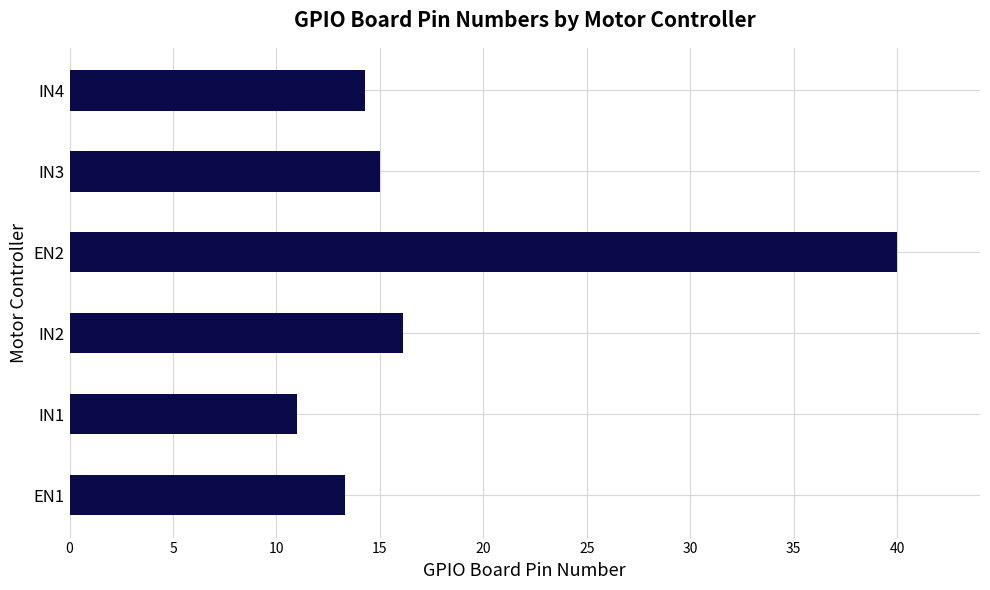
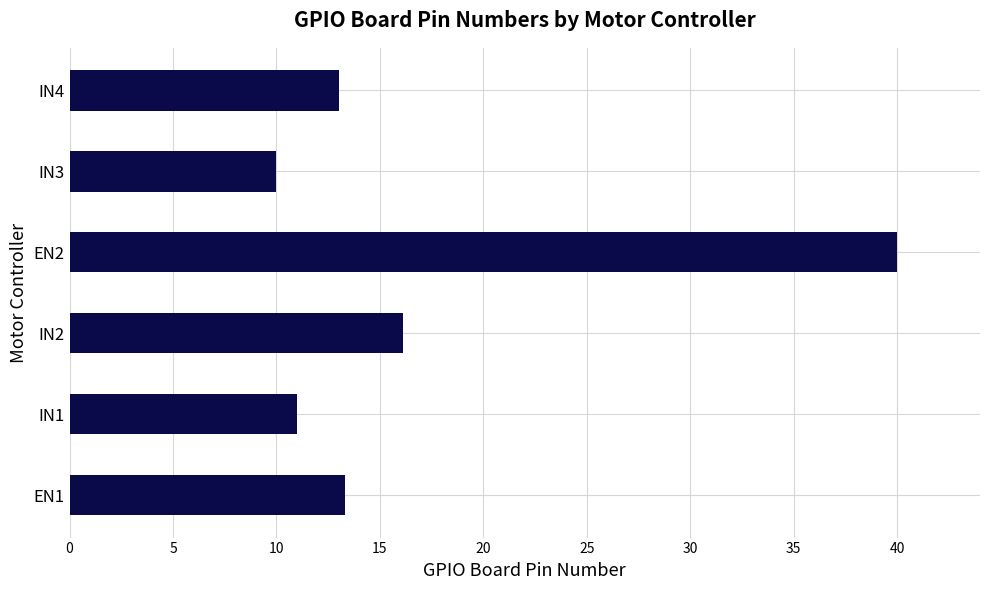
IN4: 14.3 -> 13.0
IN3: 15 -> 10
